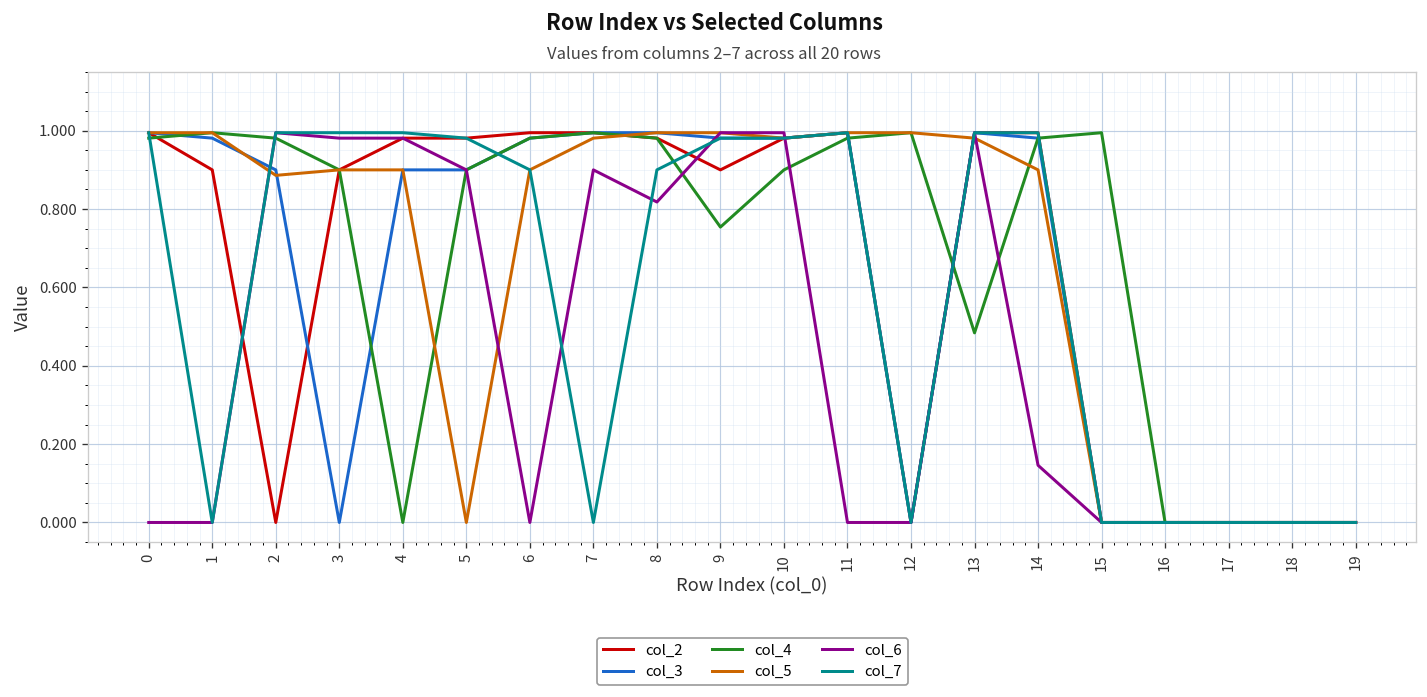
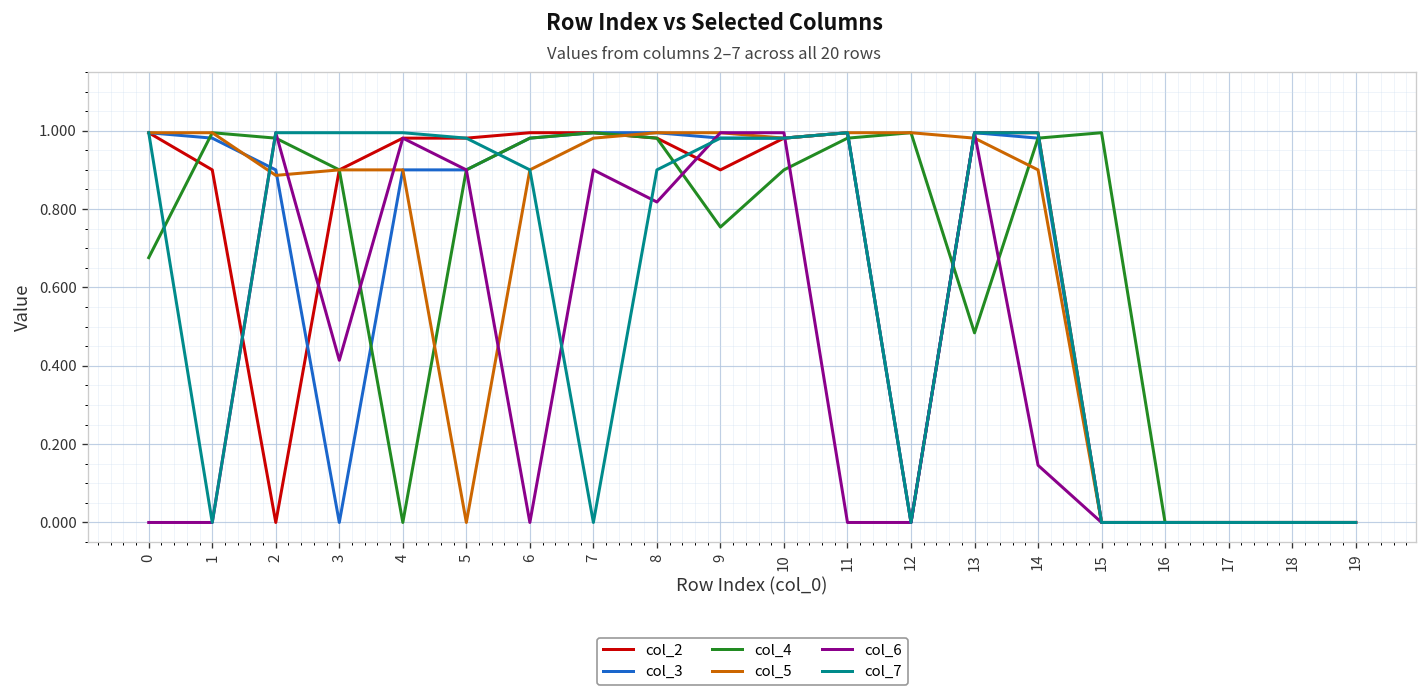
col_4, 0: 0.98 -> 0.68
col_6, 3: 0.98 -> 0.41
